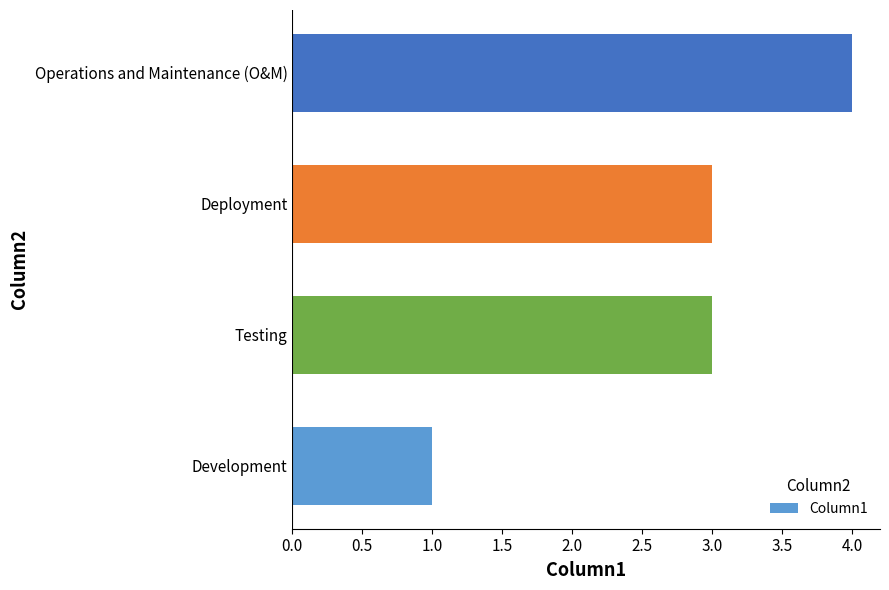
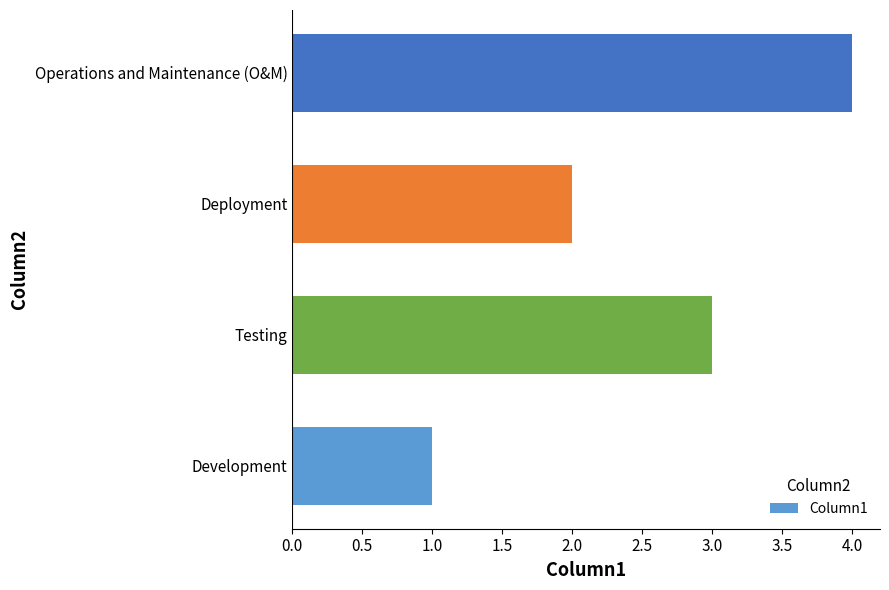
Deployment: 3 -> 2
